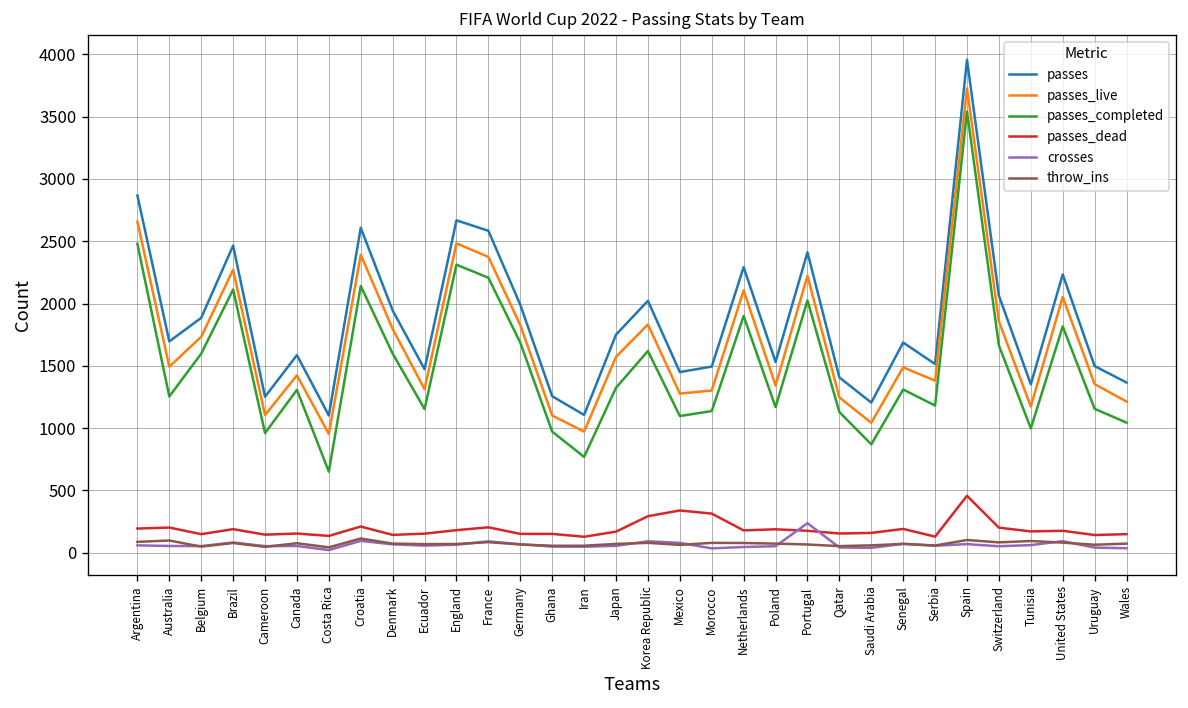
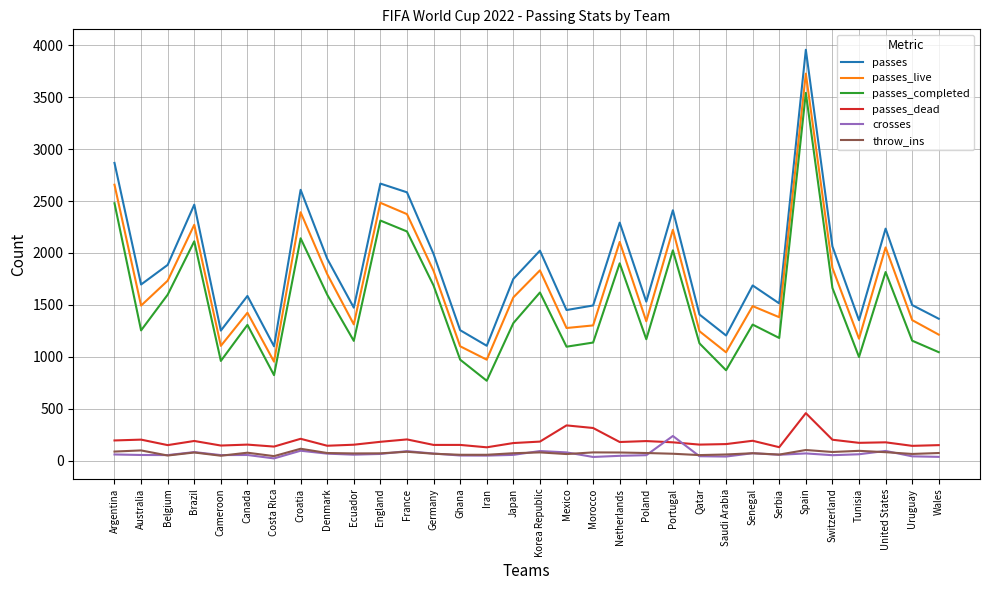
passes_completed, Costa Rica: 650 -> 820
passes_dead, Korea Republic: 290 -> 180
